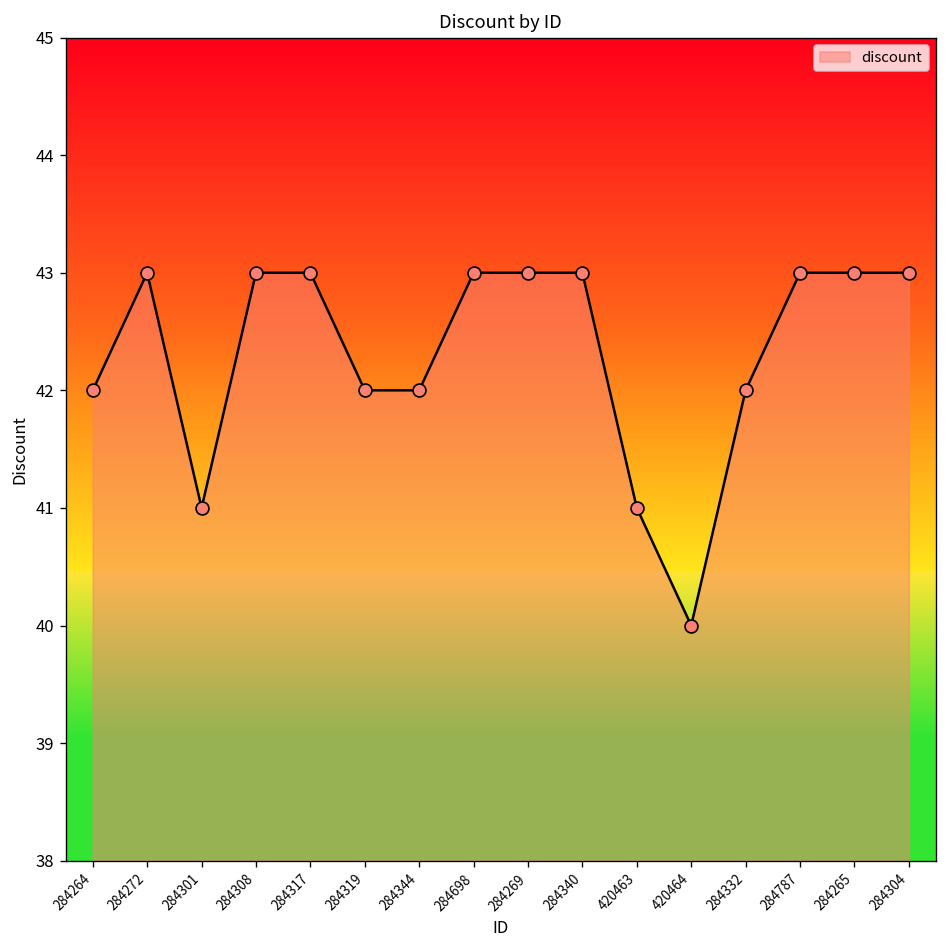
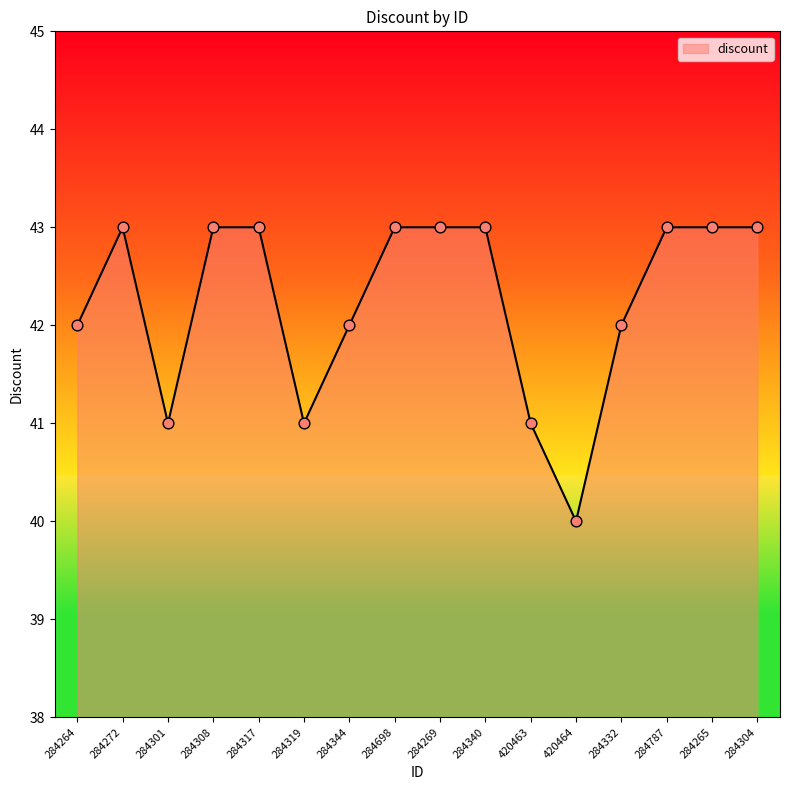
284319: 42 -> 41
